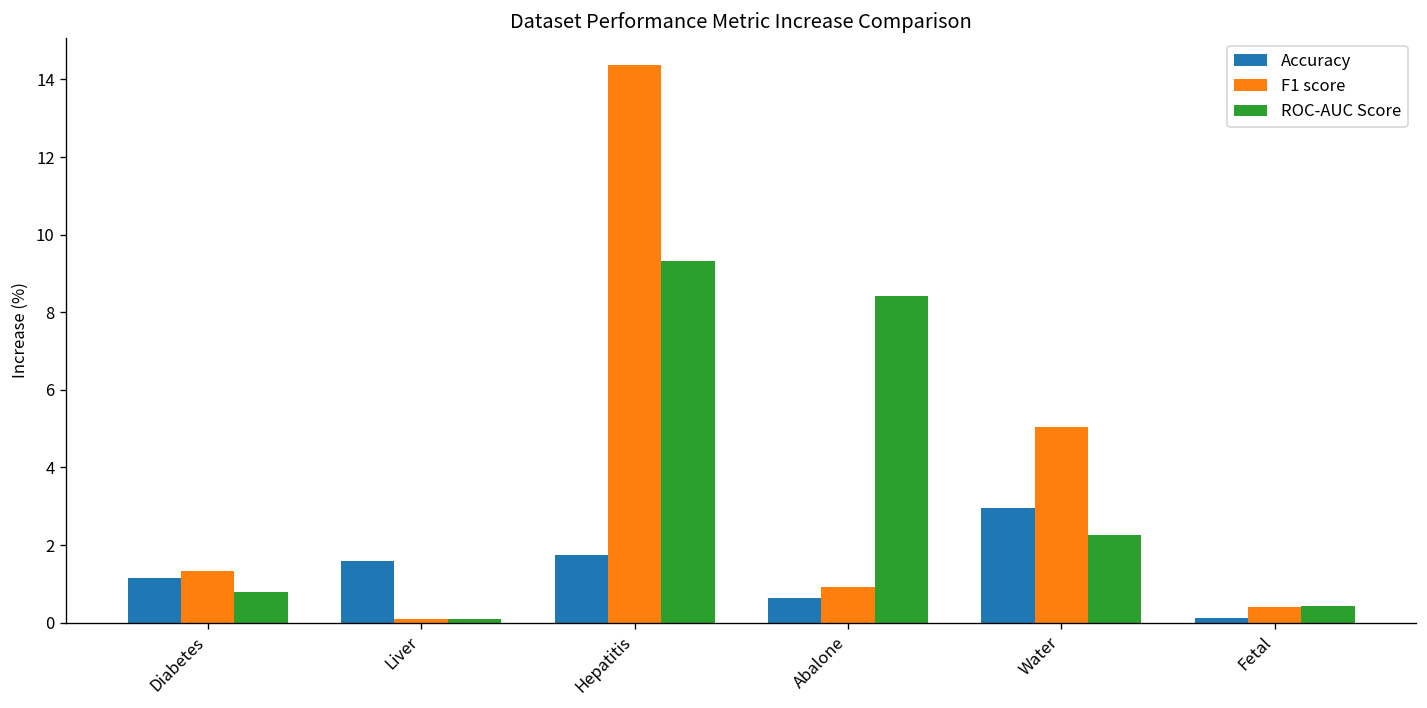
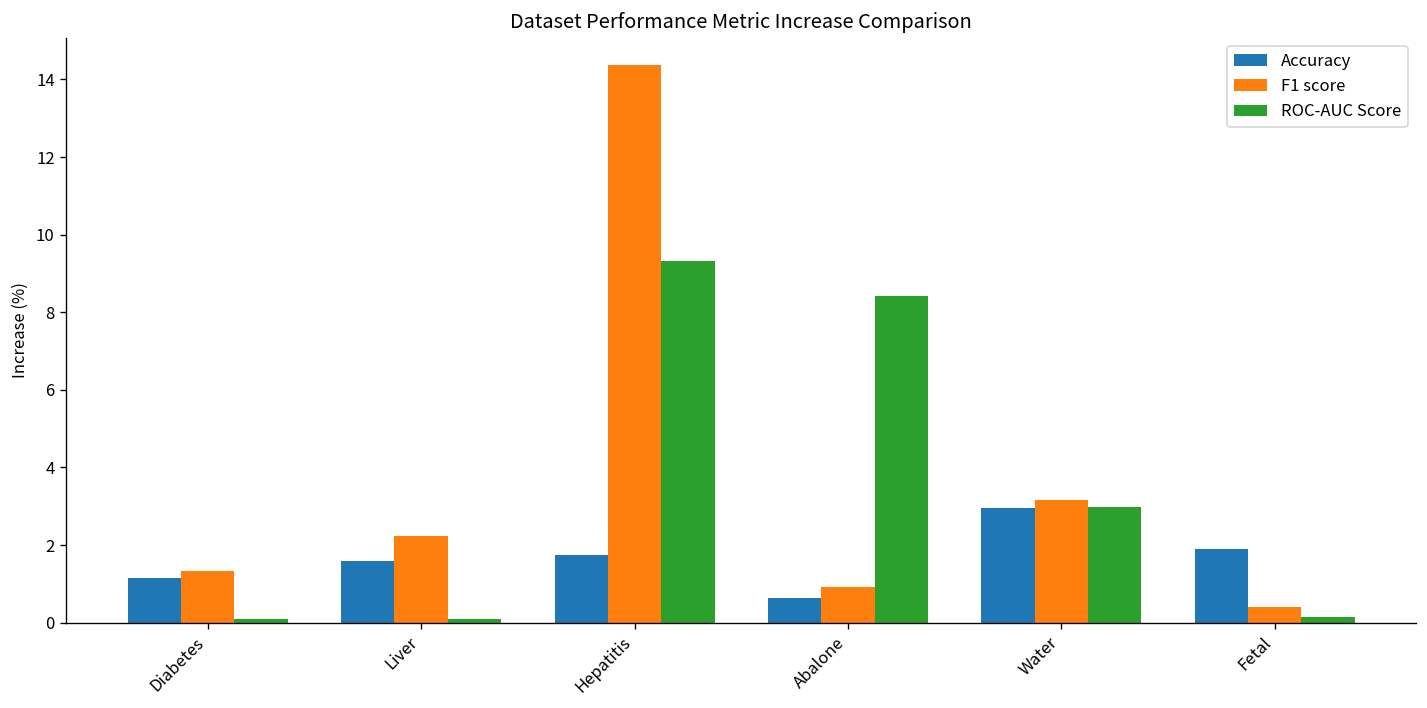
ROC-AUC Score, Diabetes: 0.8 -> 0.1
F1 score, Liver: 0.1 -> 2.2
F1 score, Water: 5.0 -> 3.2
ROC-AUC Score, Water: 2.3 -> 3.0
Accuracy, Fetal: 0.1 -> 1.9
ROC-AUC Score, Fetal: 0.4 -> 0.2
